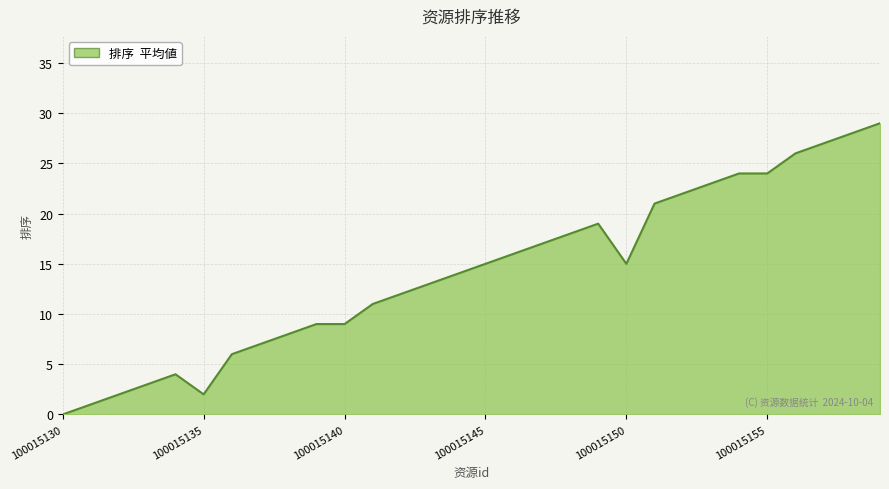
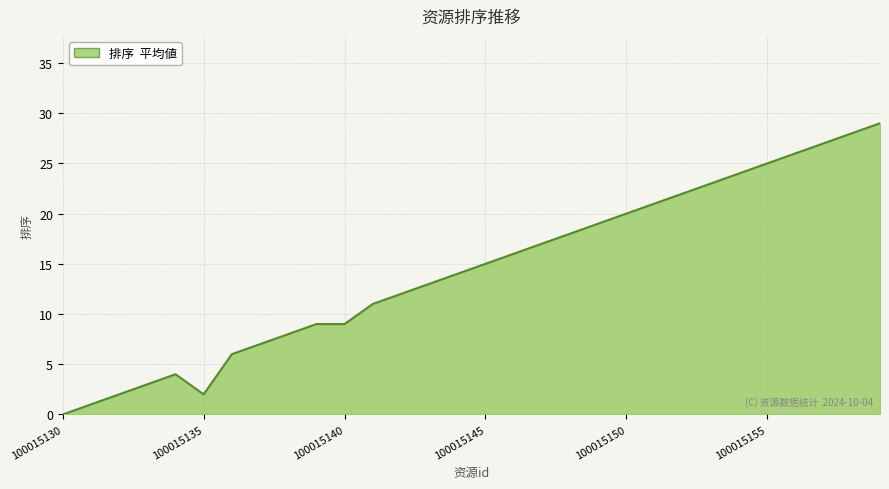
100015150: 15 -> 20
100015155: 24 -> 25
